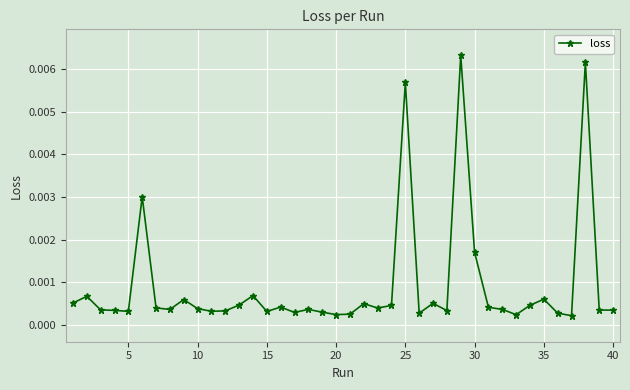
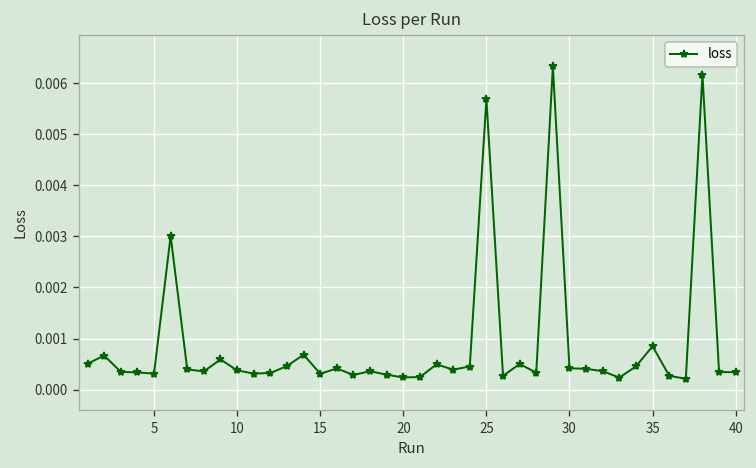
30: 0.0017 -> 0.0004
35: 0.0006 -> 0.0009
